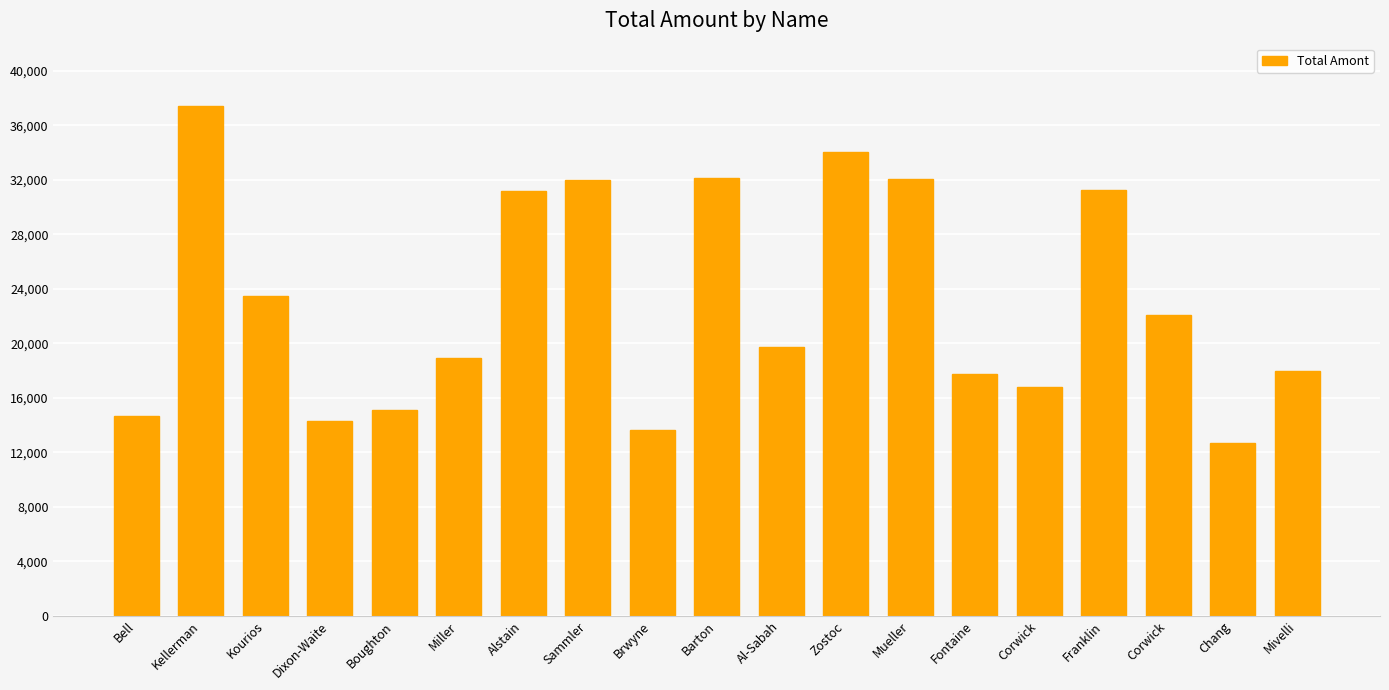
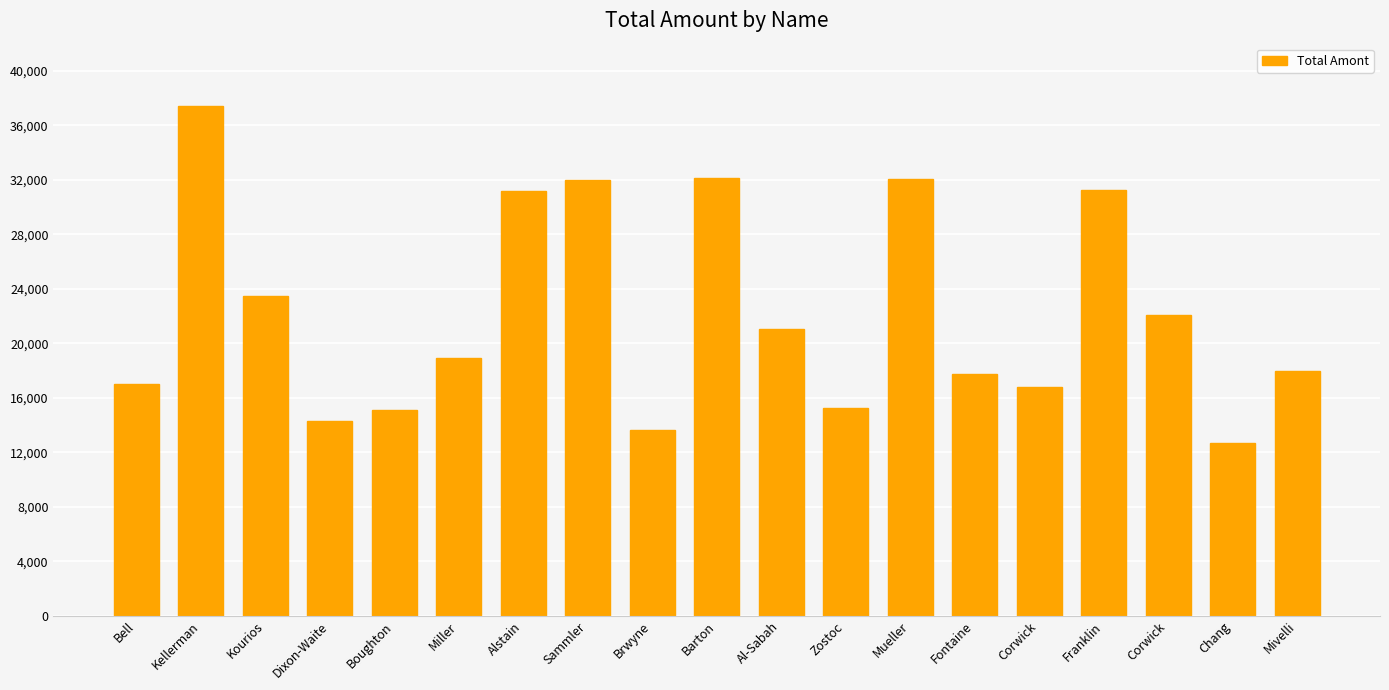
Bell: 14,700 -> 17,000
Al-Sabah: 19,700 -> 21,000
Zostoc: 34,000 -> 15,200
